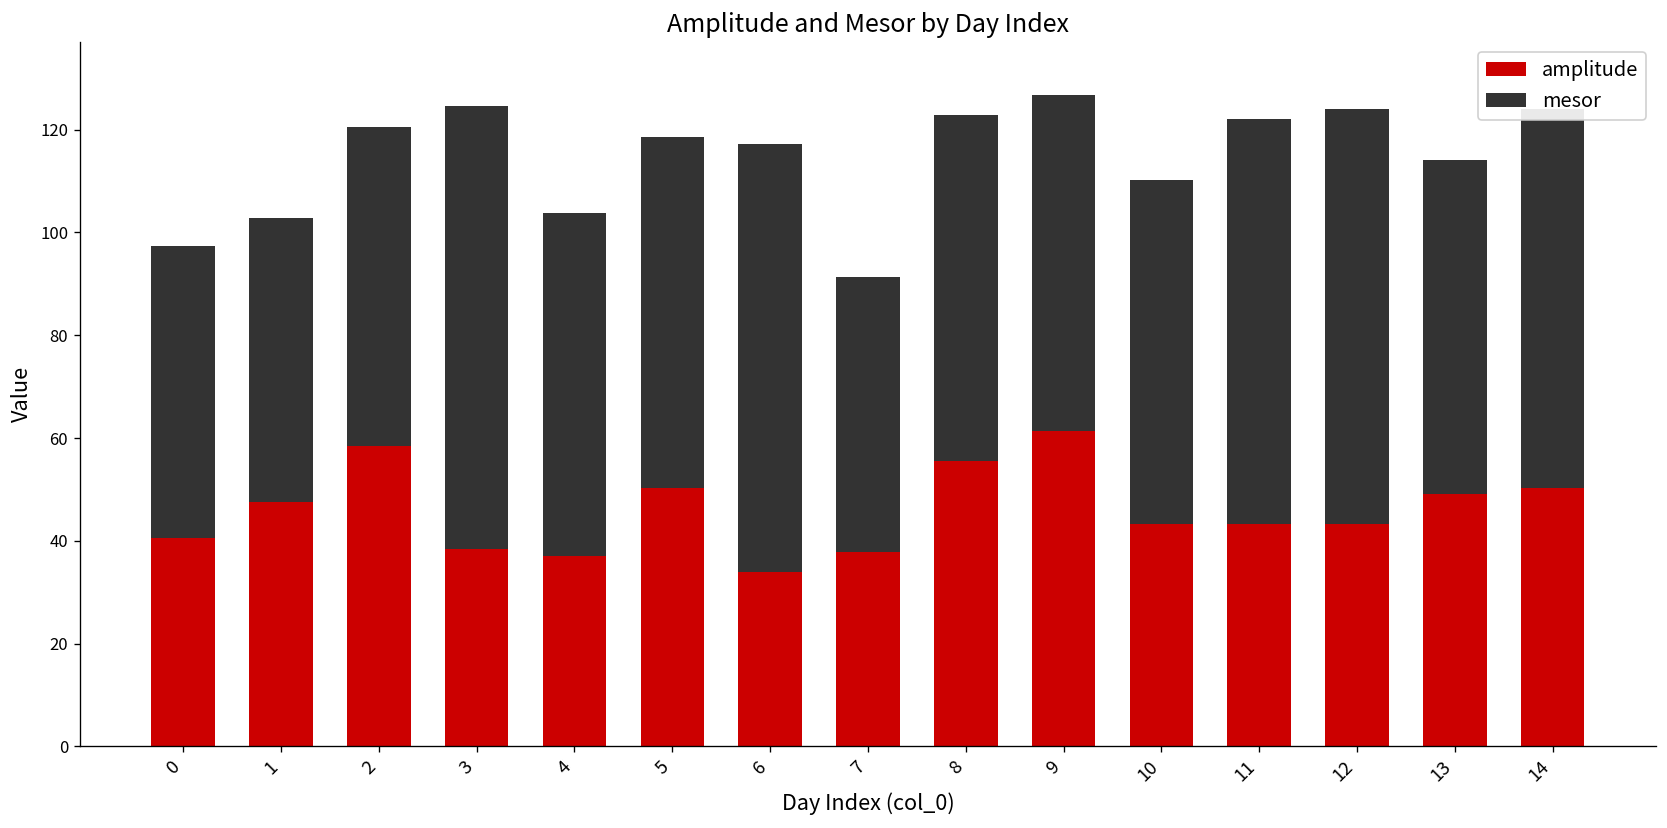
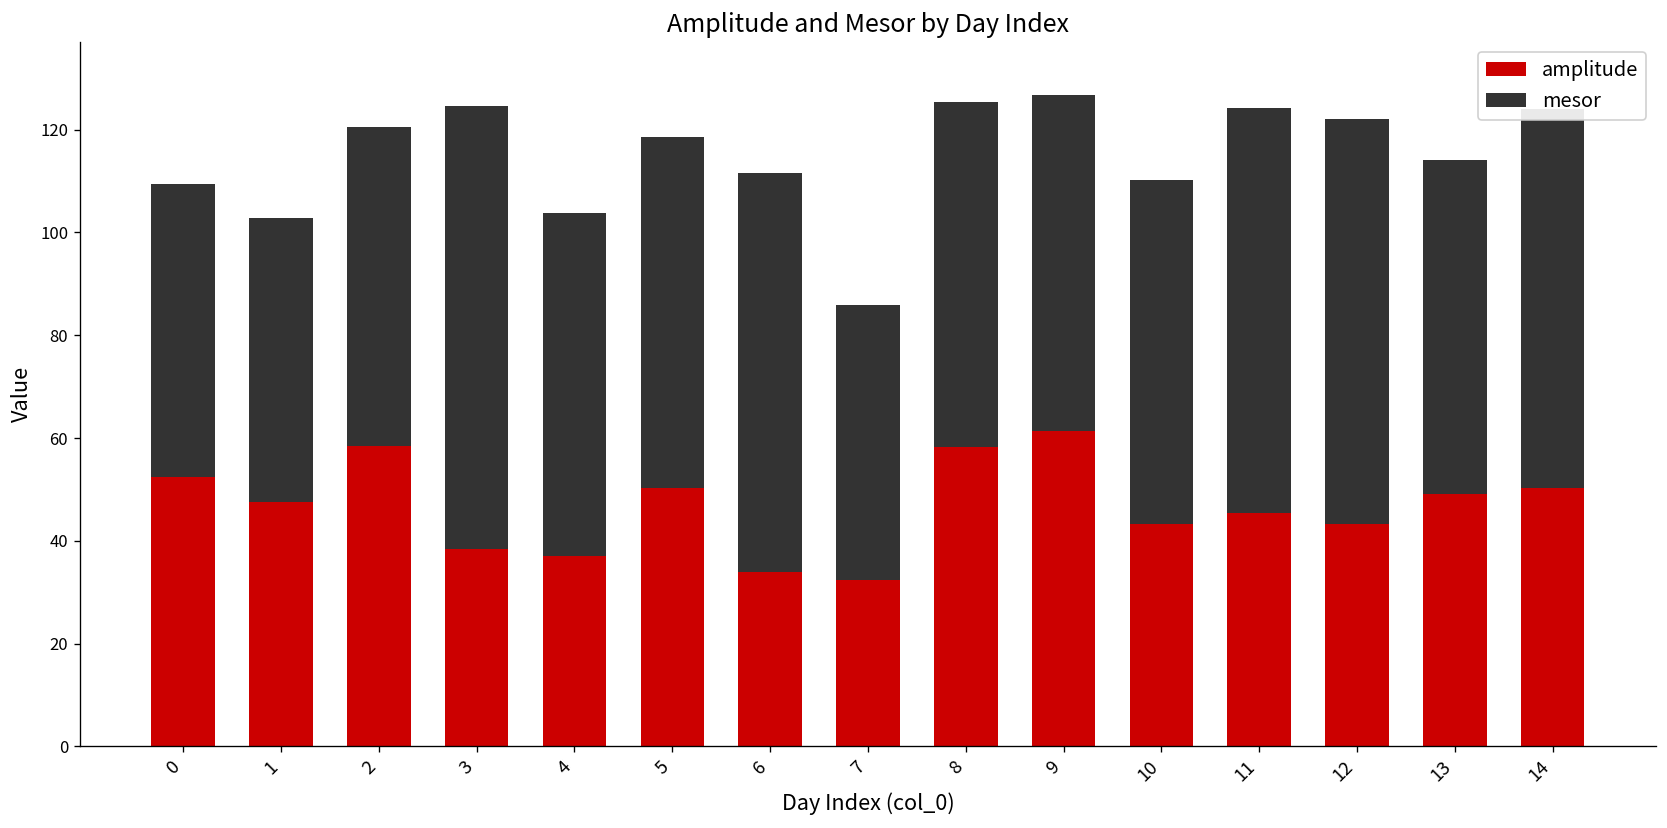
amplitude, 0: 40 -> 52
mesor, 6: 83 -> 78
amplitude, 7: 38 -> 32
amplitude, 8: 56 -> 58
amplitude, 11: 43 -> 46
mesor, 12: 81 -> 79
